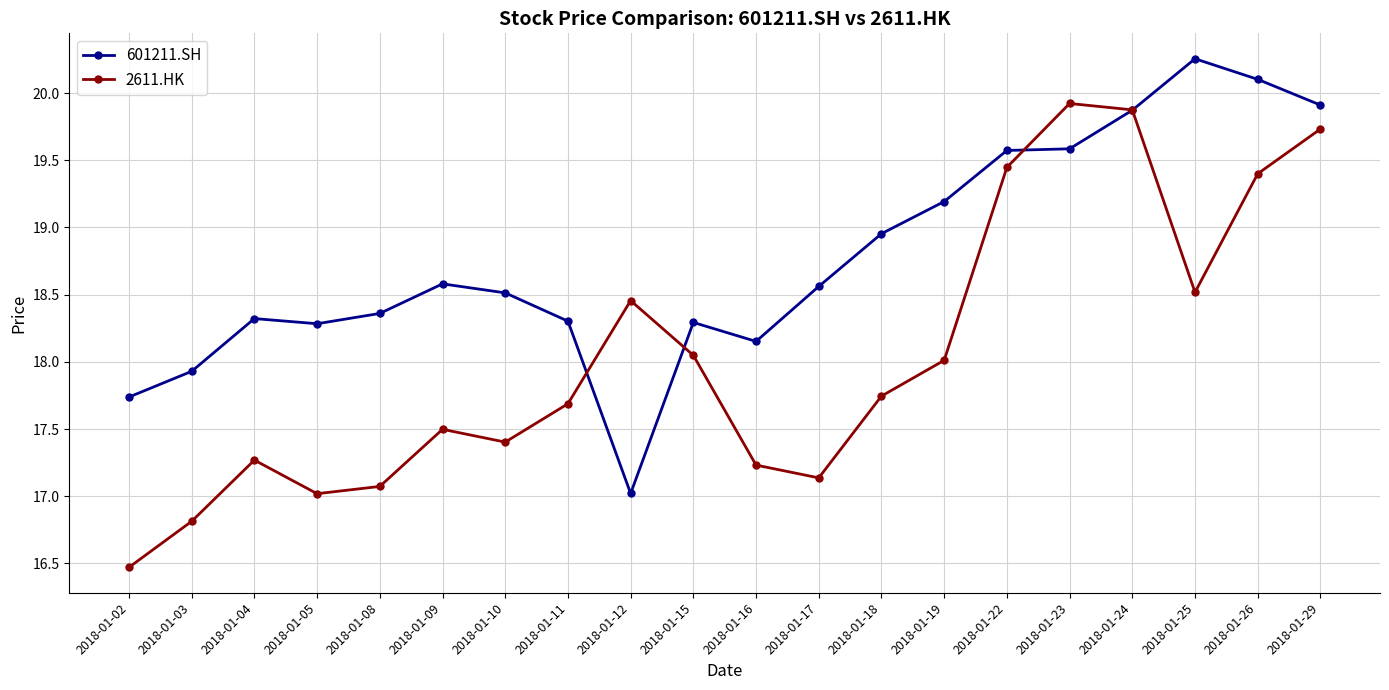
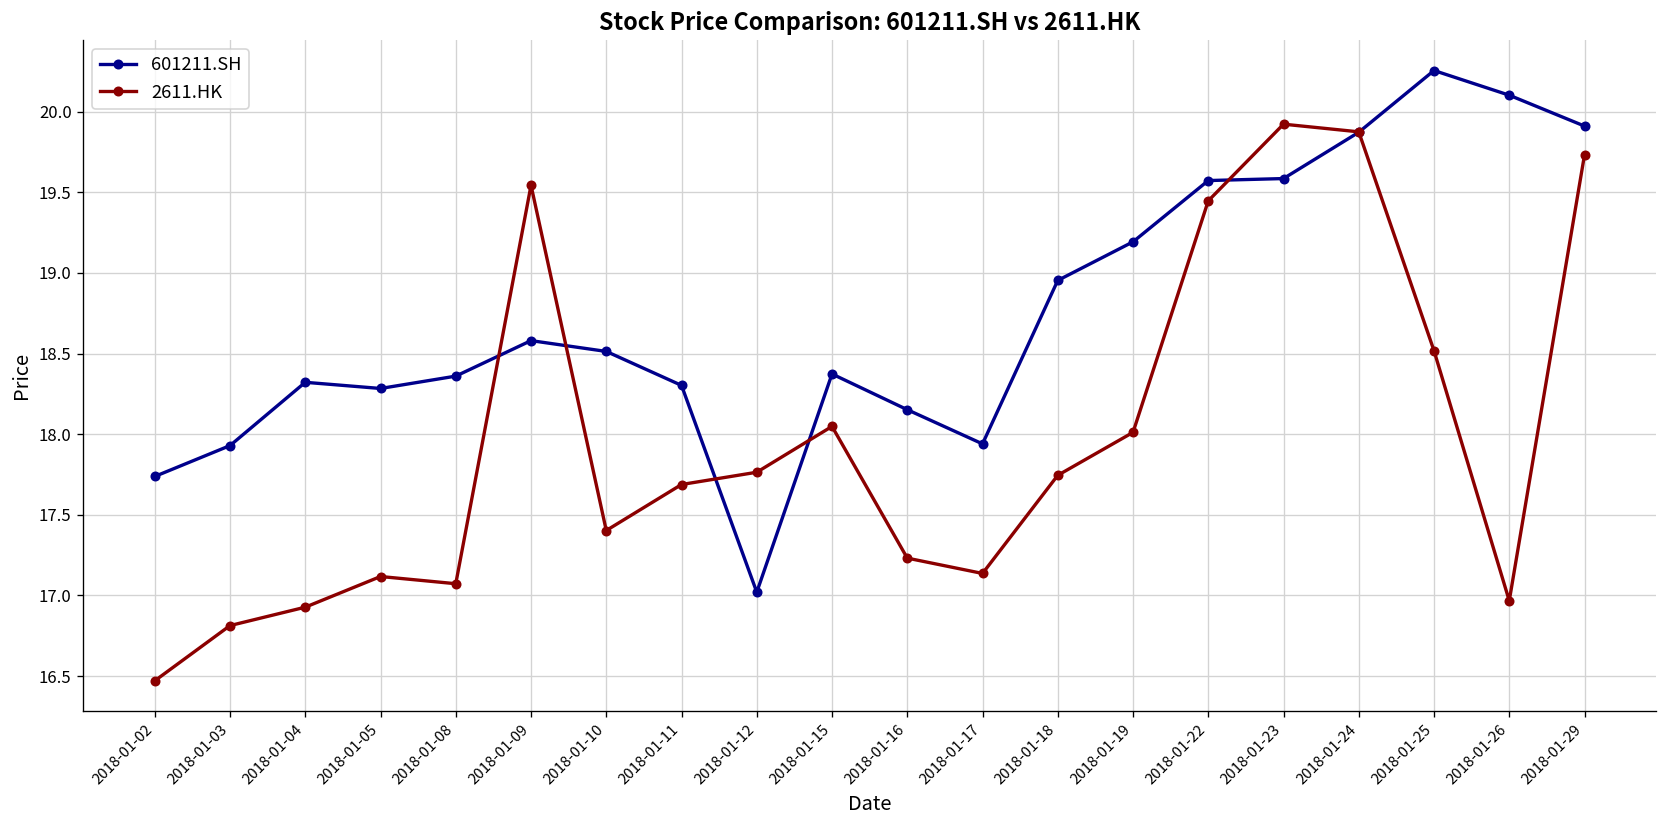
2611.HK, 2018-01-04: 17.27 -> 16.93
2611.HK, 2018-01-05: 17.02 -> 17.12
2611.HK, 2018-01-09: 17.50 -> 19.54
2611.HK, 2018-01-12: 18.46 -> 17.76
601211.SH, 2018-01-15: 18.29 -> 18.37
601211.SH, 2018-01-17: 18.56 -> 17.94
2611.HK, 2018-01-26: 19.40 -> 16.97
